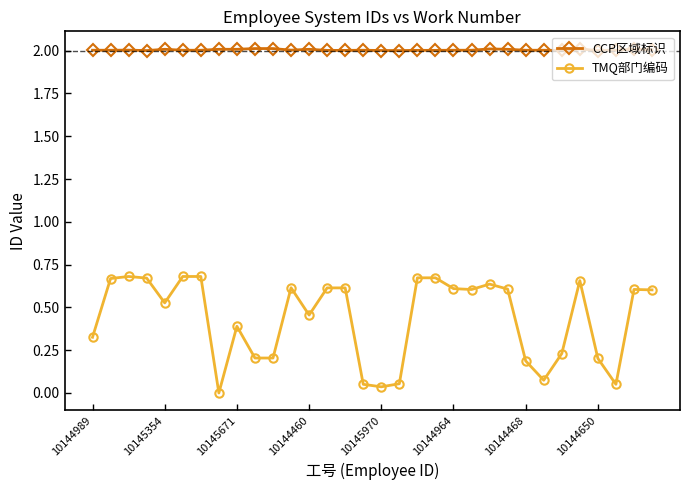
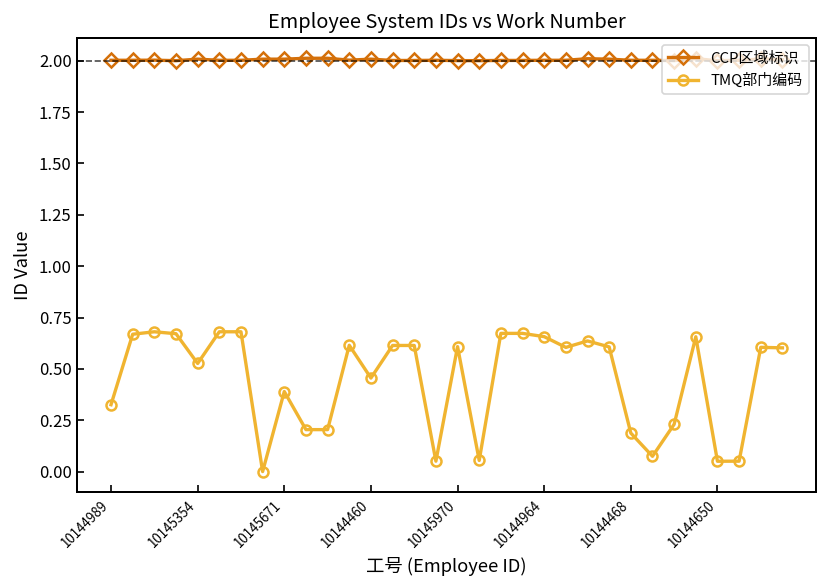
TMQ部门编码, 10145970: 0.04 -> 0.61
TMQ部门编码, 10144964: 0.61 -> 0.66
TMQ部门编码, 10144650: 0.20 -> 0.05
